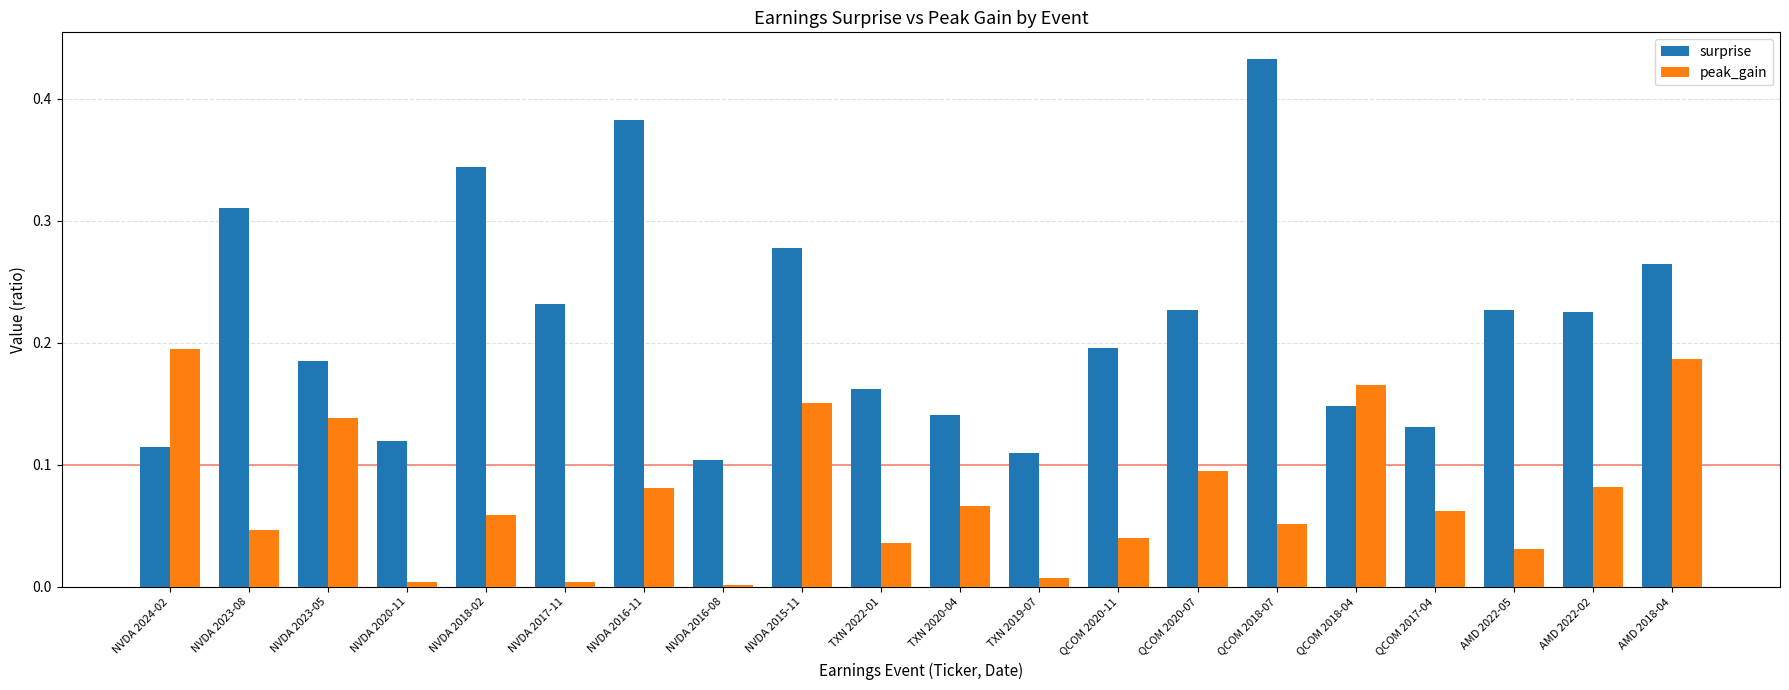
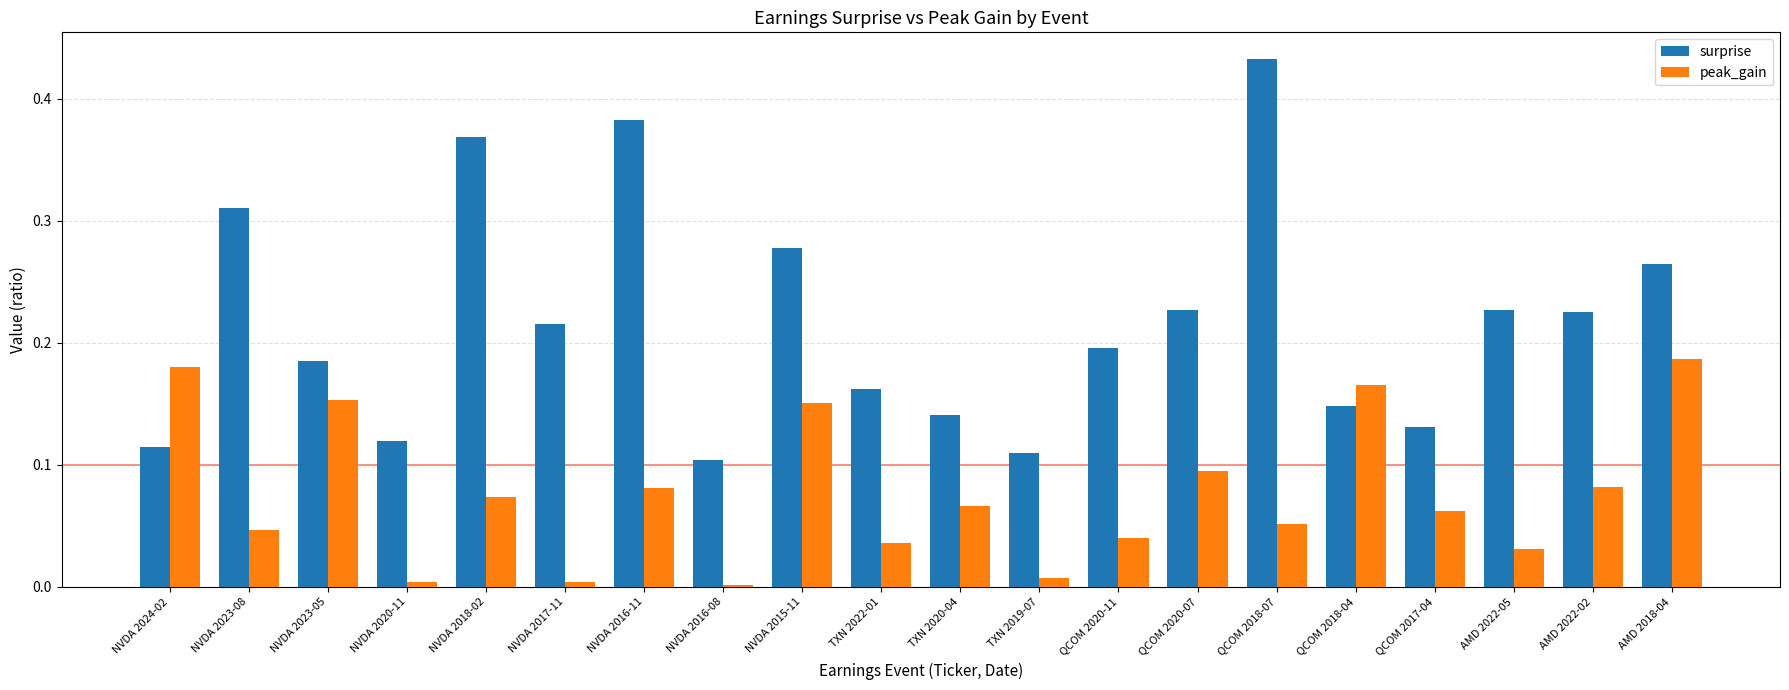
peak_gain, NVDA 2024-02: 0.195 -> 0.180
peak_gain, NVDA 2023-05: 0.138 -> 0.153
surprise, NVDA 2018-02: 0.344 -> 0.369
peak_gain, NVDA 2018-02: 0.059 -> 0.073
surprise, NVDA 2017-11: 0.232 -> 0.215
